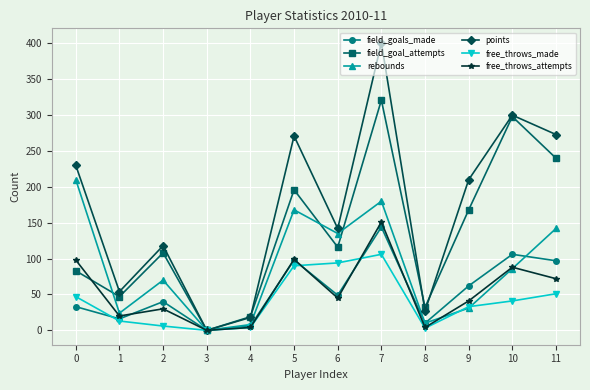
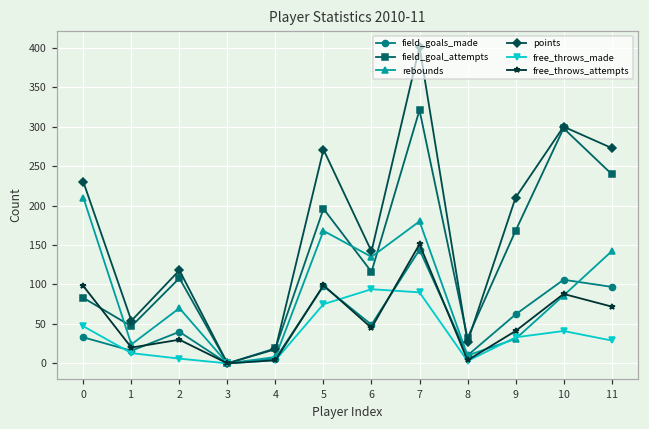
free_throws_made, 5: 90 -> 80
free_throws_made, 7: 110 -> 90
free_throws_made, 11: 50 -> 30
